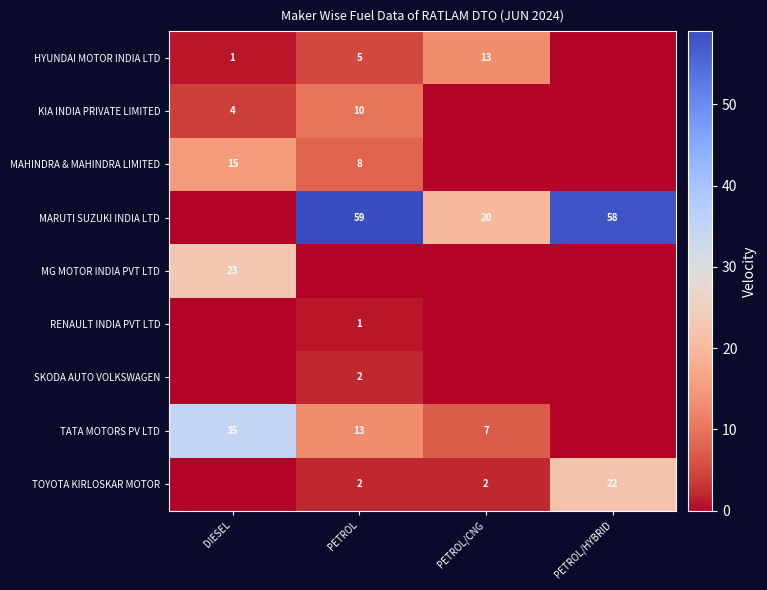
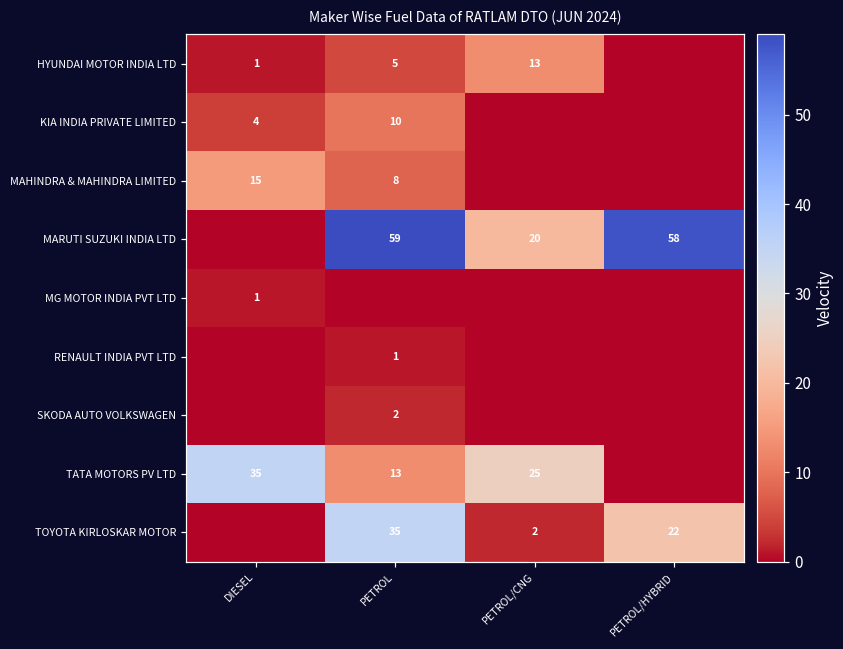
MG MOTOR INDIA PVT LTD, DIESEL: 23 -> 1
TATA MOTORS PV LTD, PETROL/CNG: 7 -> 25
TOYOTA KIRLOSKAR MOTOR, PETROL: 2 -> 35
